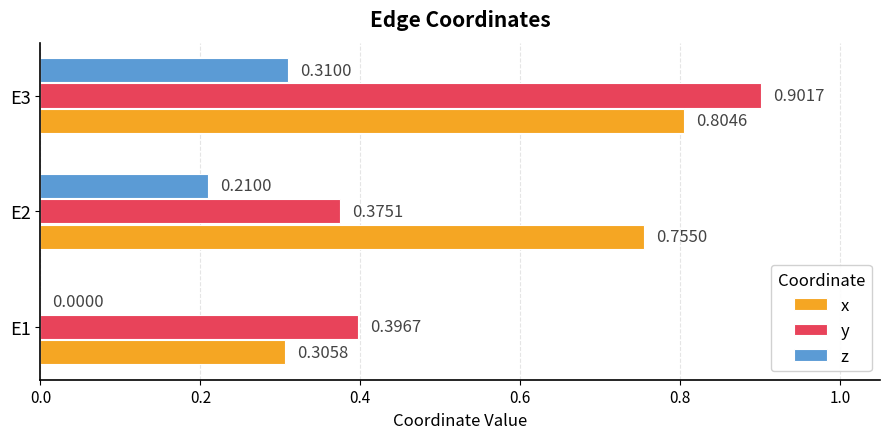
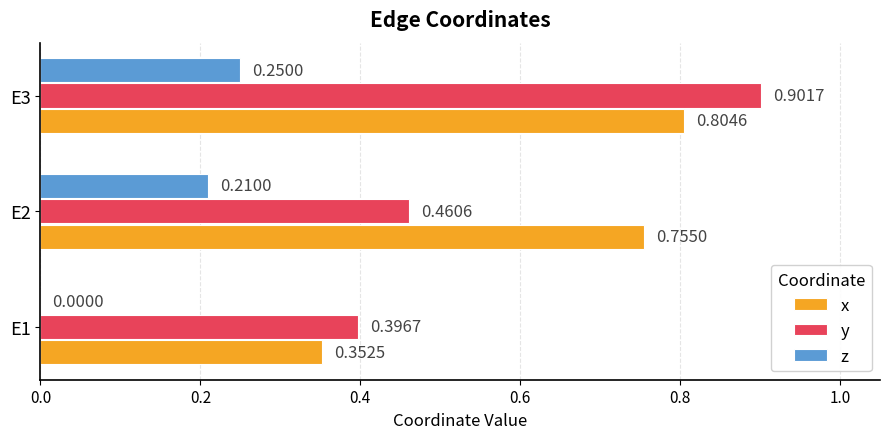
z, E3: 0.3100 -> 0.2500
y, E2: 0.3751 -> 0.4606
x, E1: 0.3058 -> 0.3525
